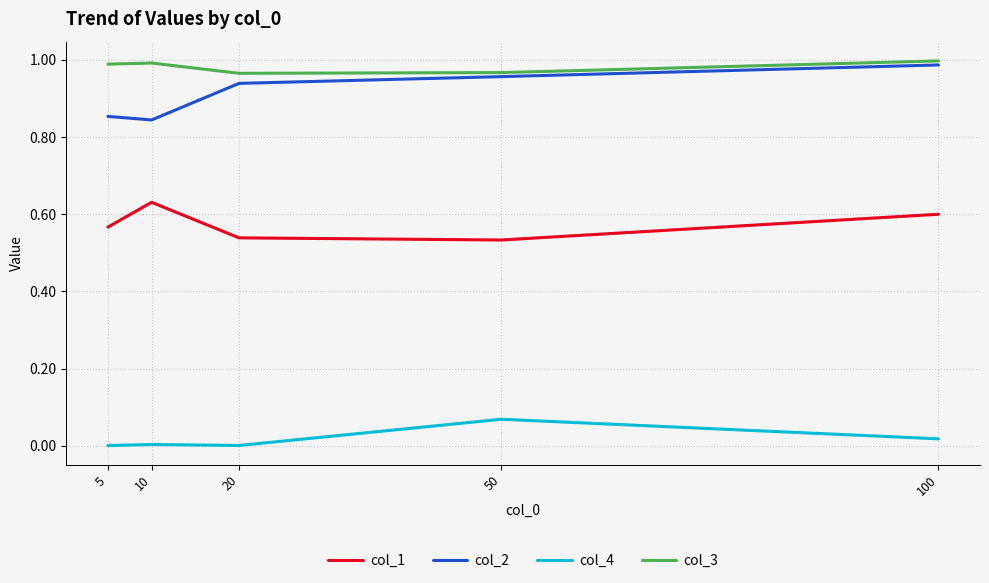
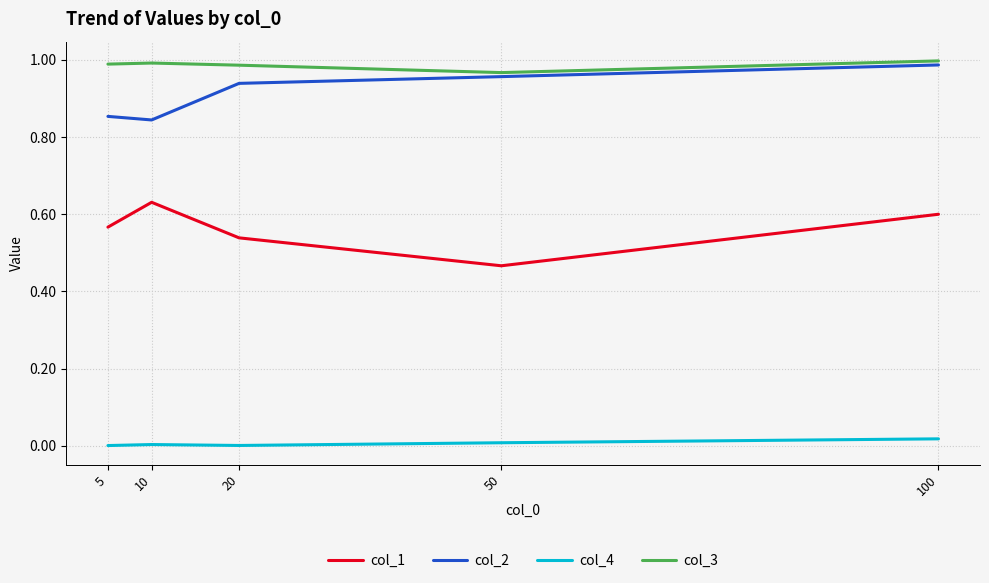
col_3, 20: 0.97 -> 0.99
col_1, 50: 0.53 -> 0.47
col_4, 50: 0.07 -> 0.01
